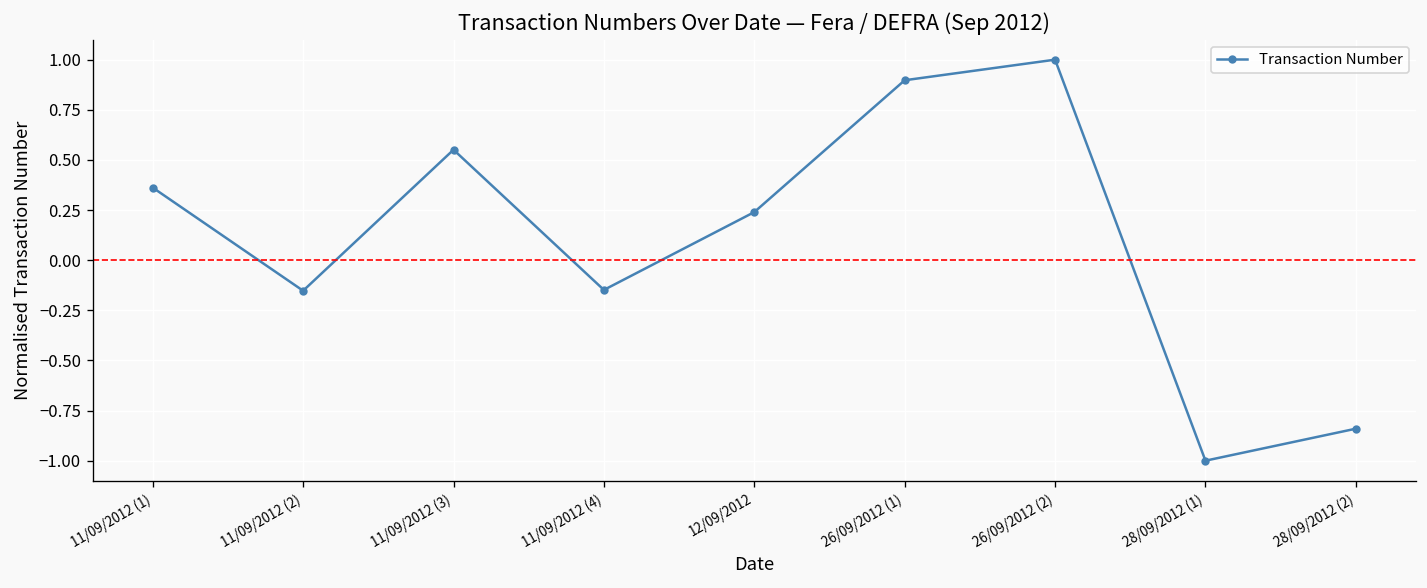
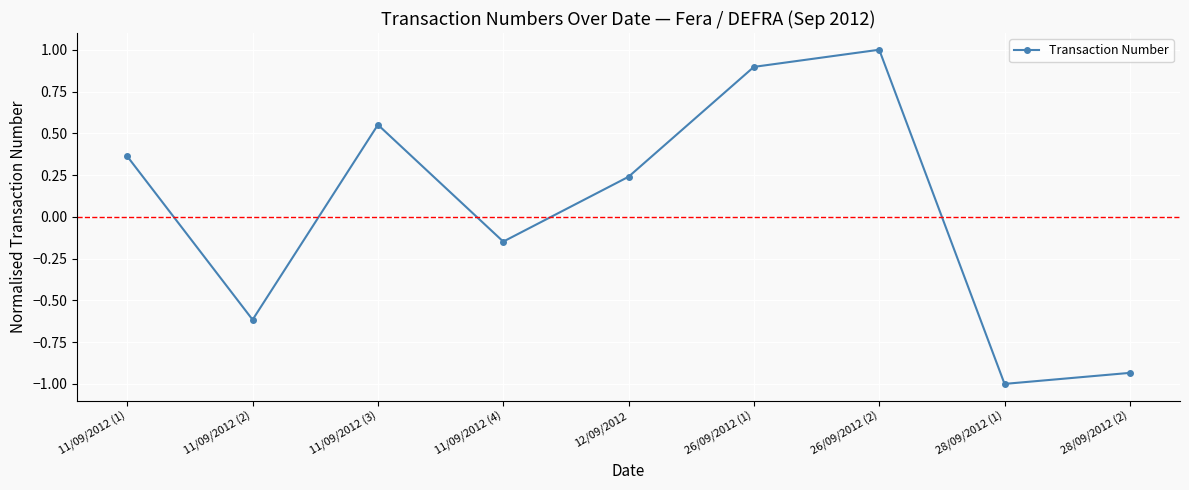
11/09/2012 (2): -0.15 -> -0.62
28/09/2012 (2): -0.84 -> -0.93
